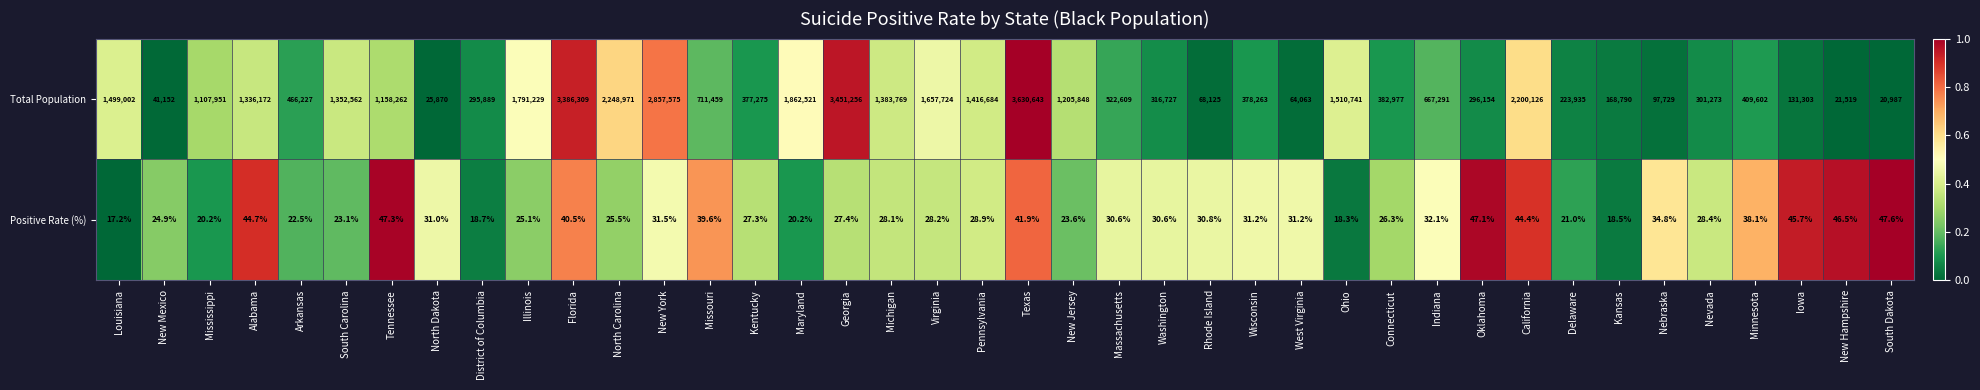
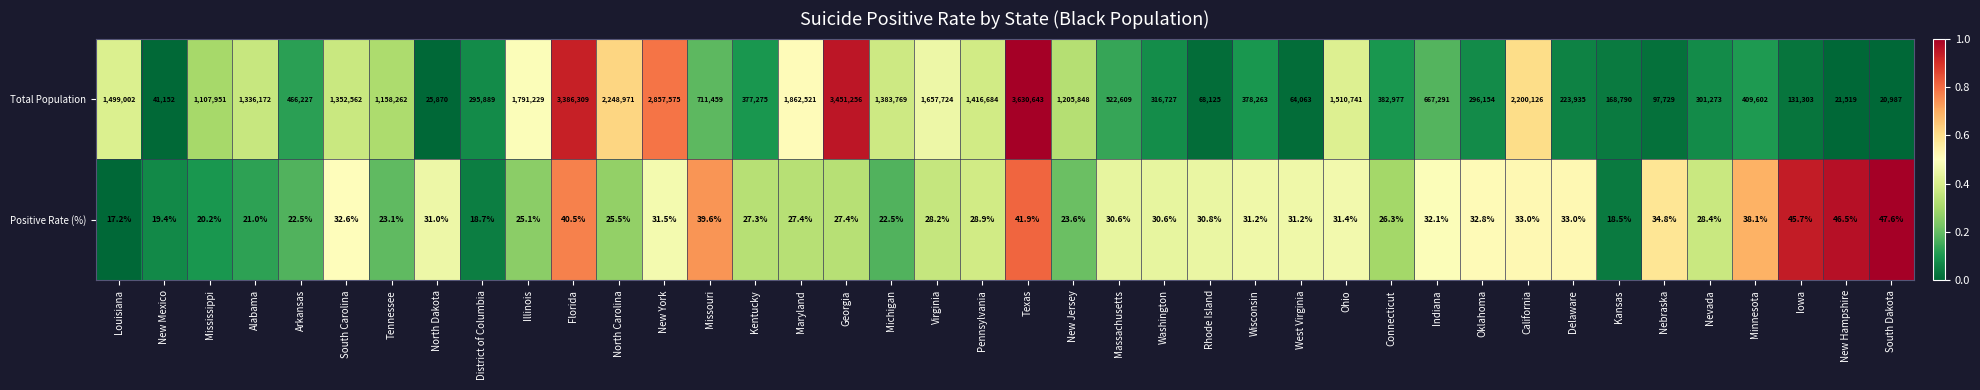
Positive Rate (%), New Mexico: 24.9% -> 19.4%
Positive Rate (%), Alabama: 44.7% -> 21.0%
Positive Rate (%), South Carolina: 23.1% -> 32.6%
Positive Rate (%), Tennessee: 47.3% -> 23.1%
Positive Rate (%), Maryland: 20.2% -> 27.4%
Positive Rate (%), Michigan: 28.1% -> 22.5%
Positive Rate (%), Ohio: 18.3% -> 31.4%
Positive Rate (%), Oklahoma: 47.1% -> 32.8%
Positive Rate (%), California: 44.4% -> 33.0%
Positive Rate (%), Delaware: 21.0% -> 33.0%
